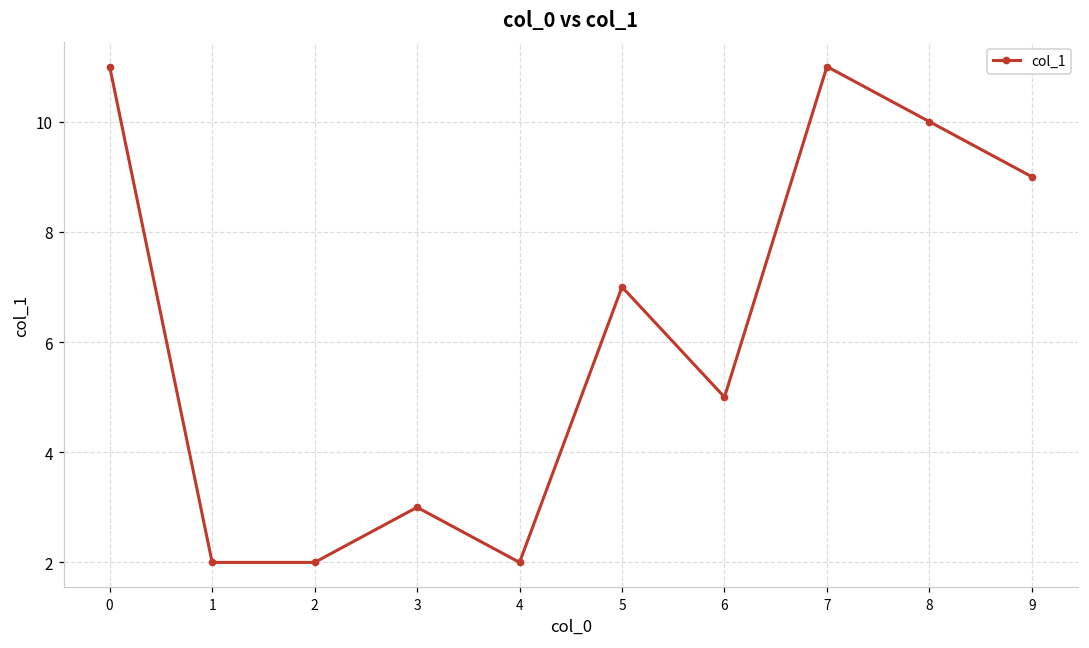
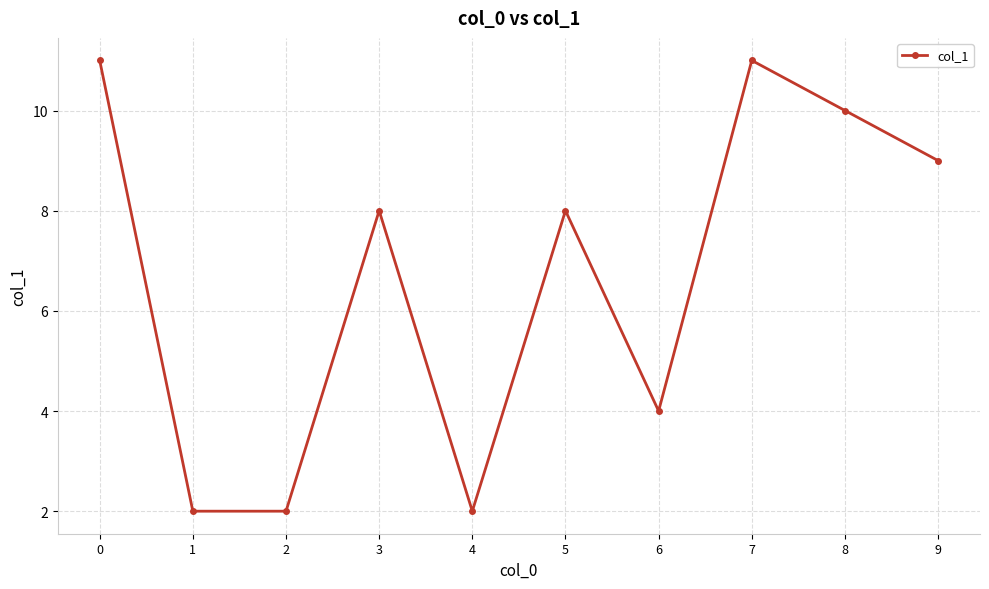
3: 3 -> 8
5: 7 -> 8
6: 5 -> 4
